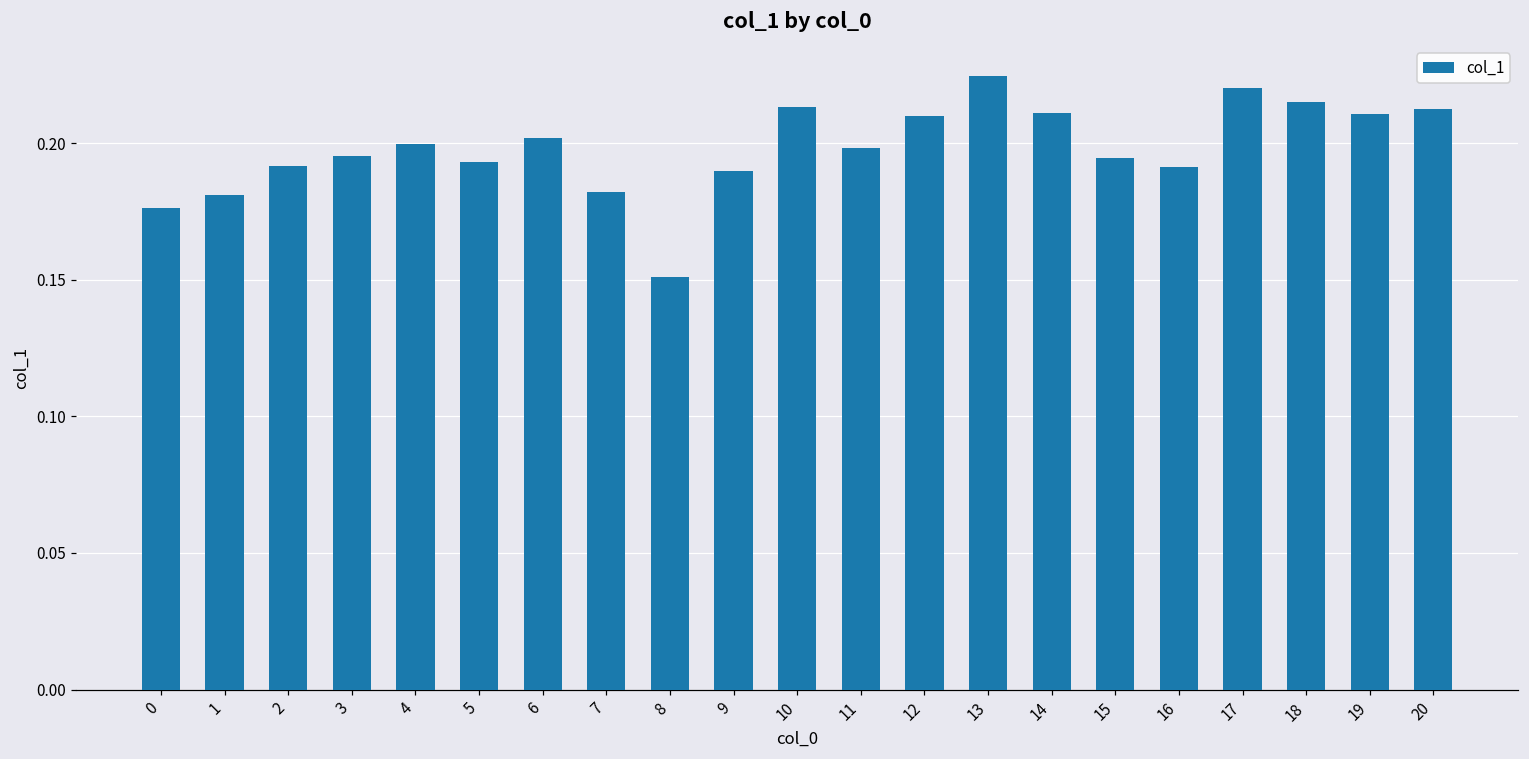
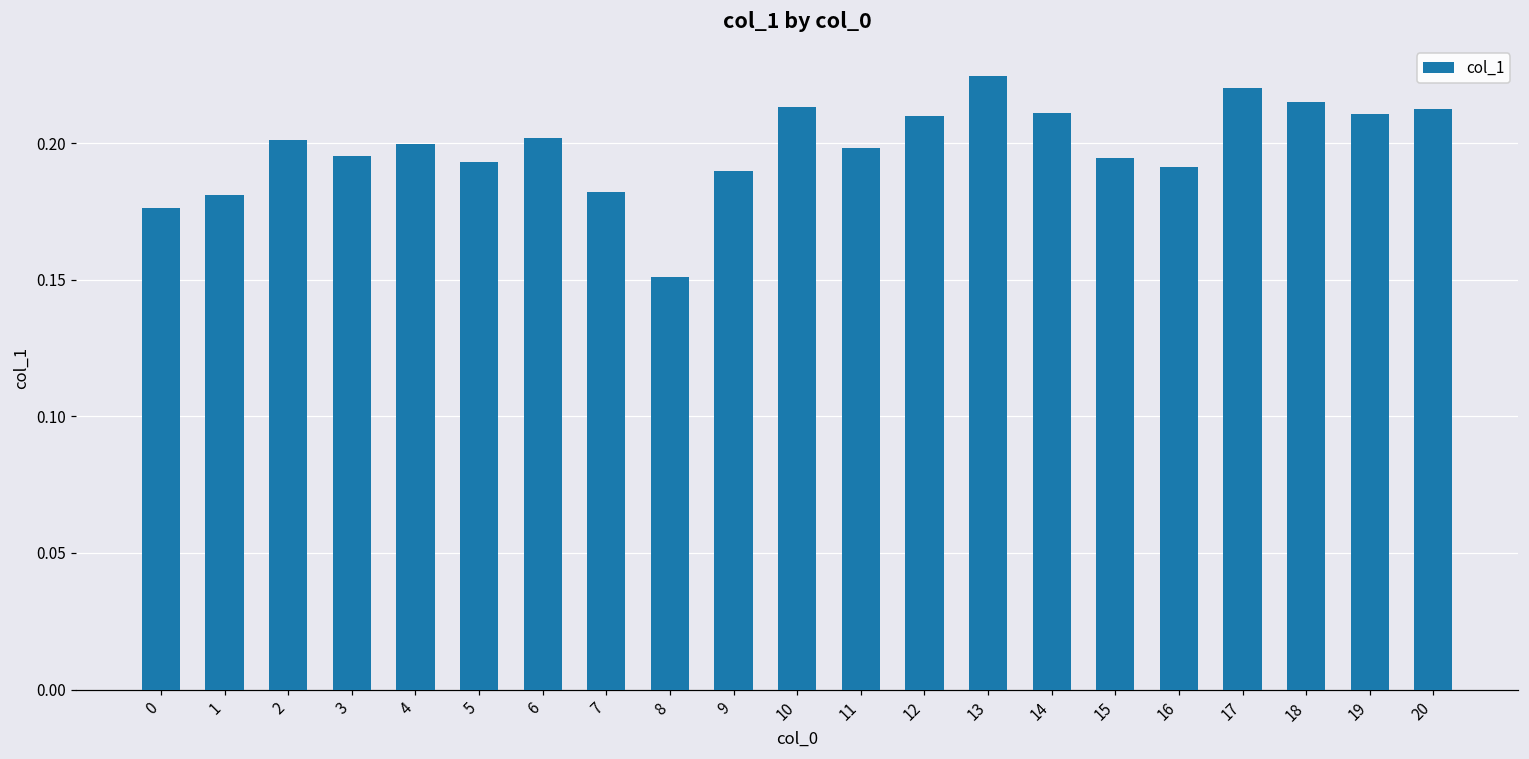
2: 0.191 -> 0.201
